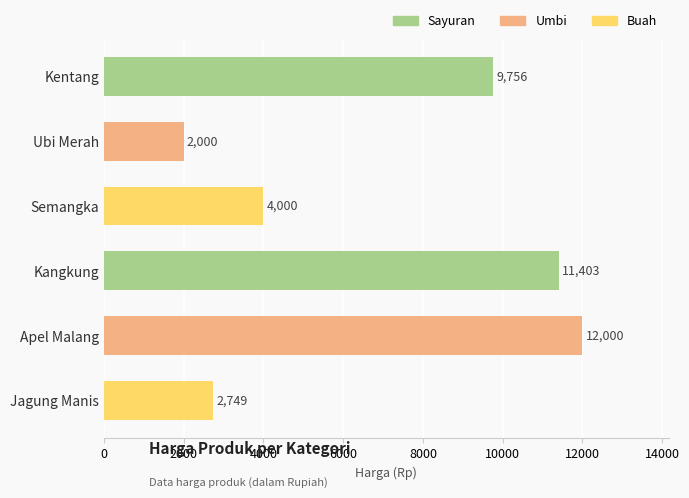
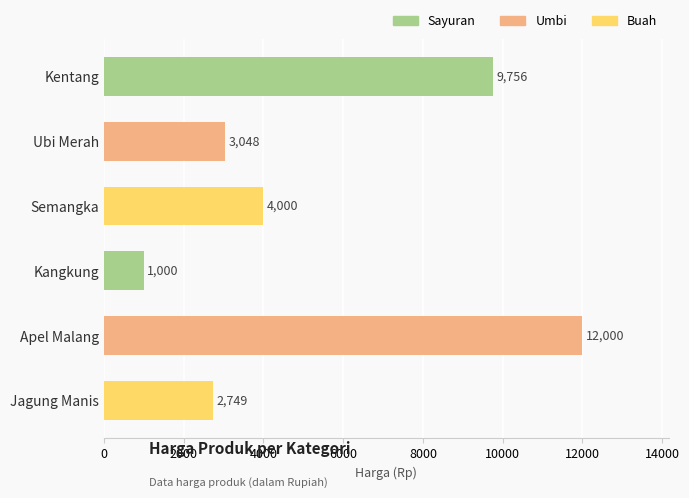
Ubi Merah: 2,000 -> 3,048
Kangkung: 11,403 -> 1,000
